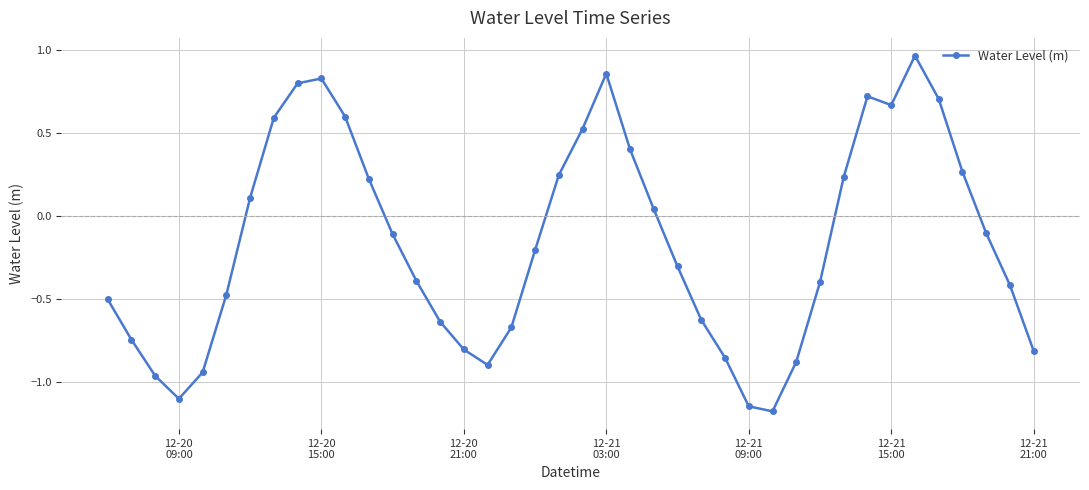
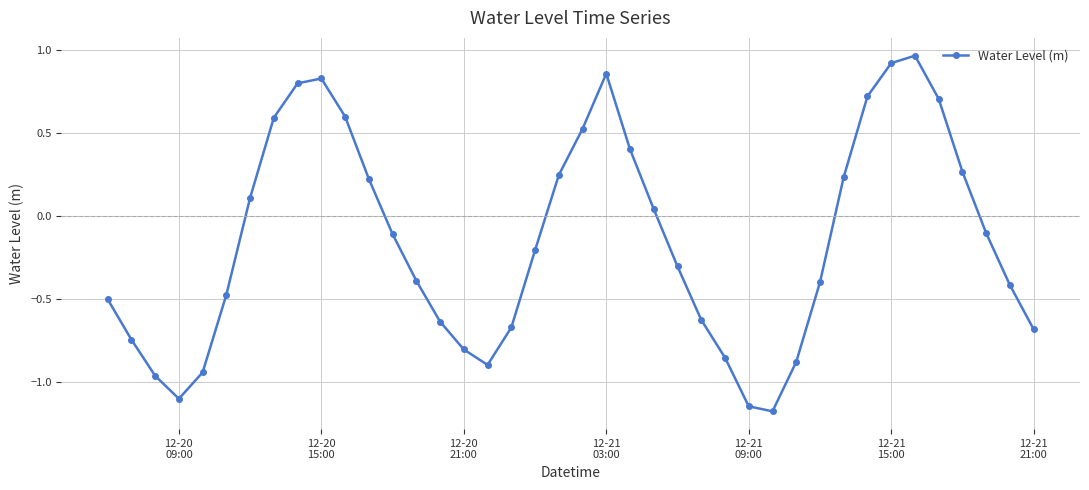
12-21 15:00: 0.67 -> 0.92
12-21 21:00: -0.81 -> -0.68
